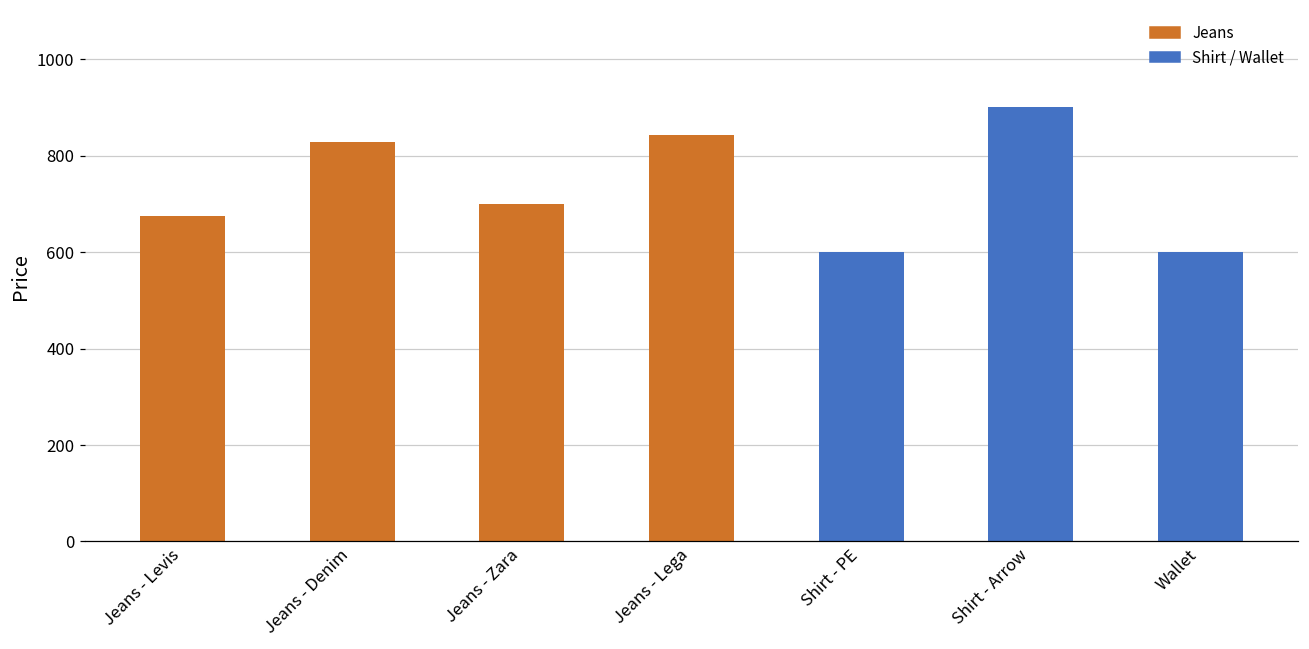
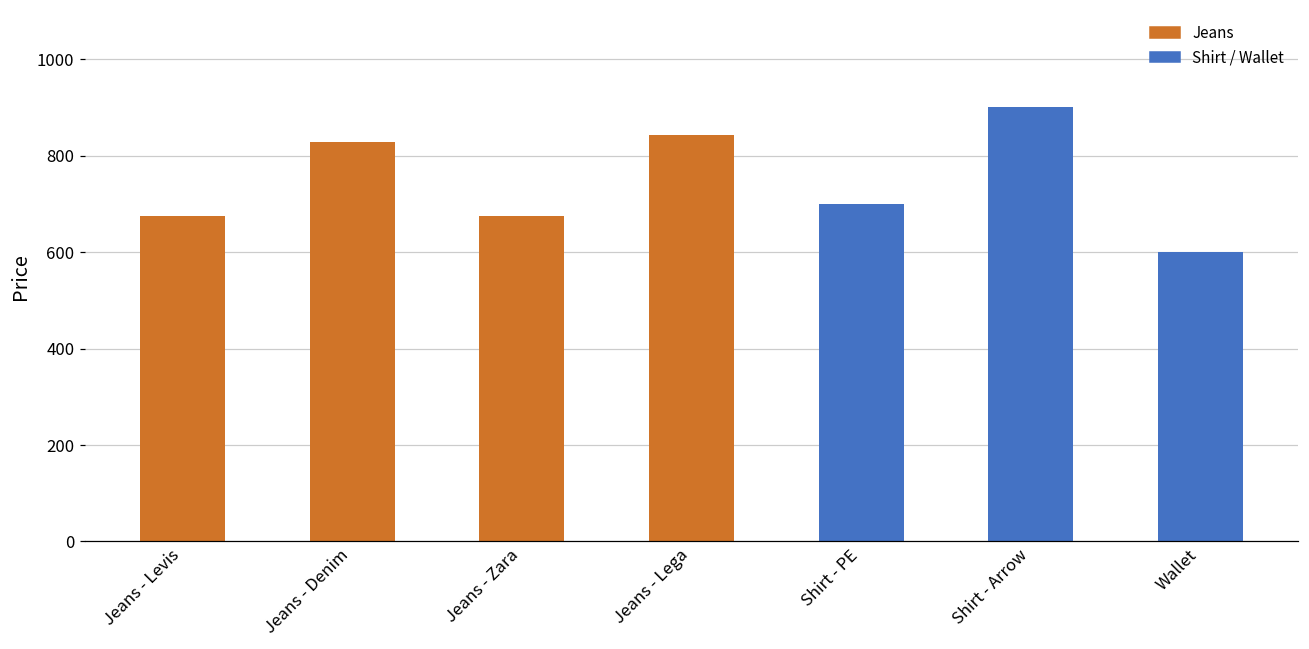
Jeans - Zara: 700 -> 680
Shirt - PE: 600 -> 700
